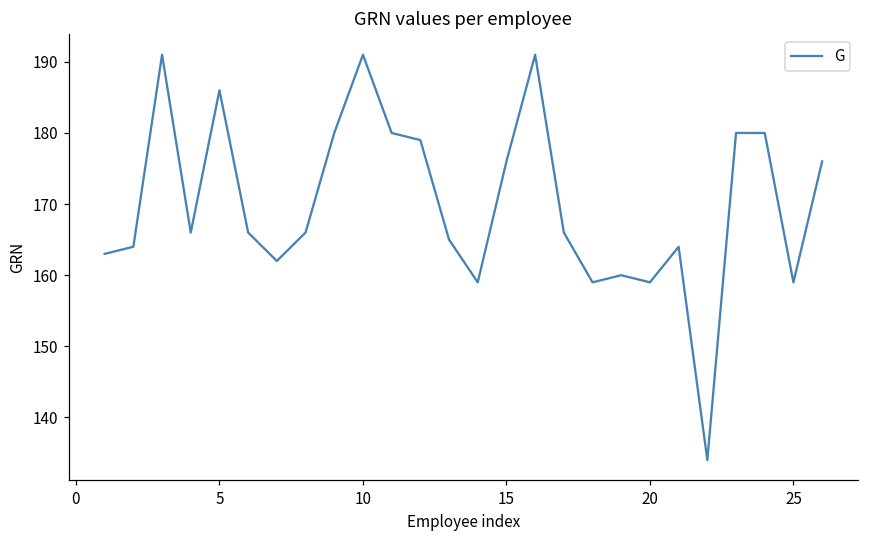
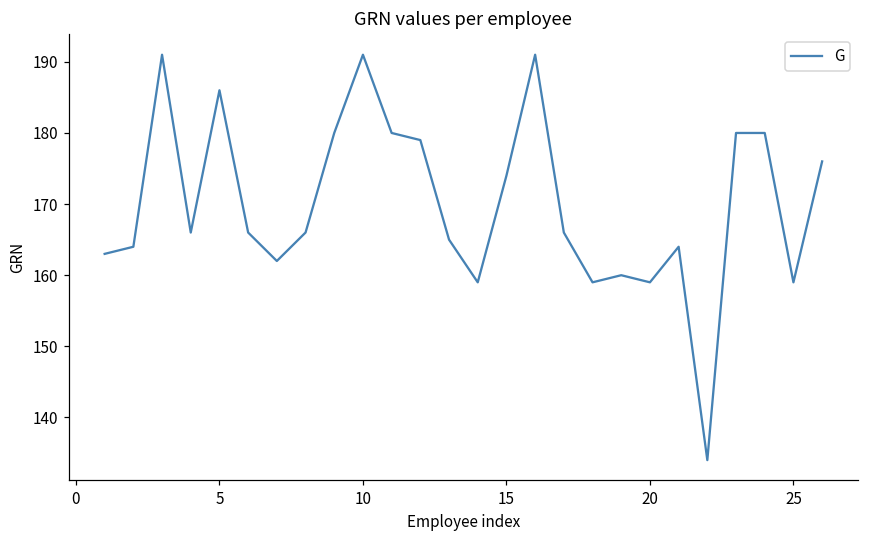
15: 176 -> 174
